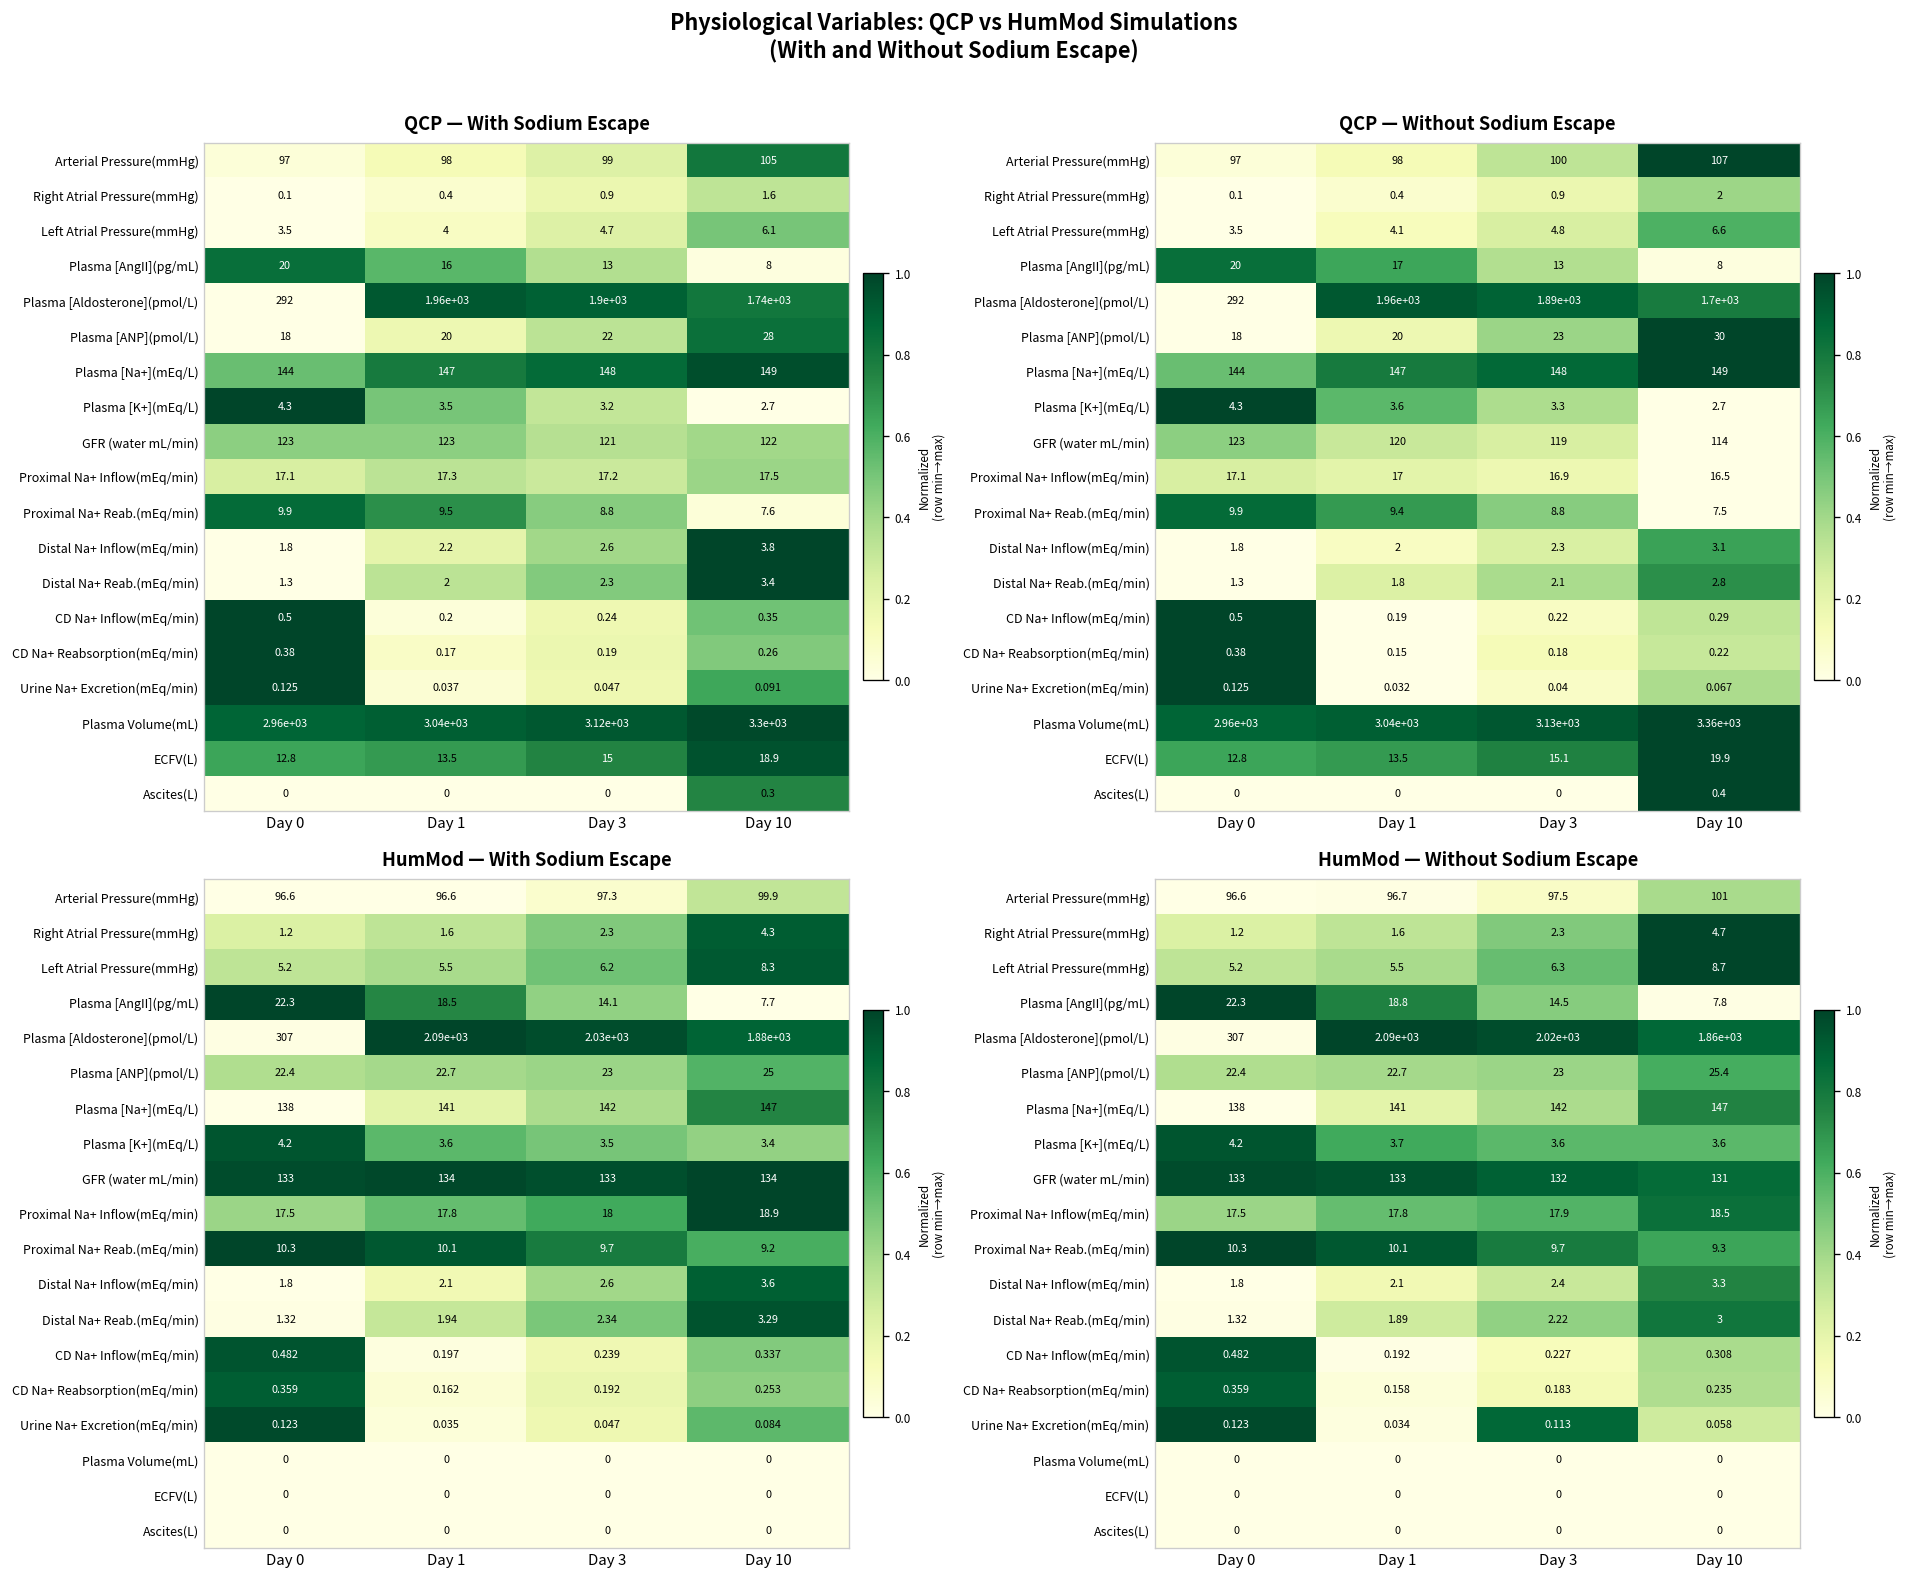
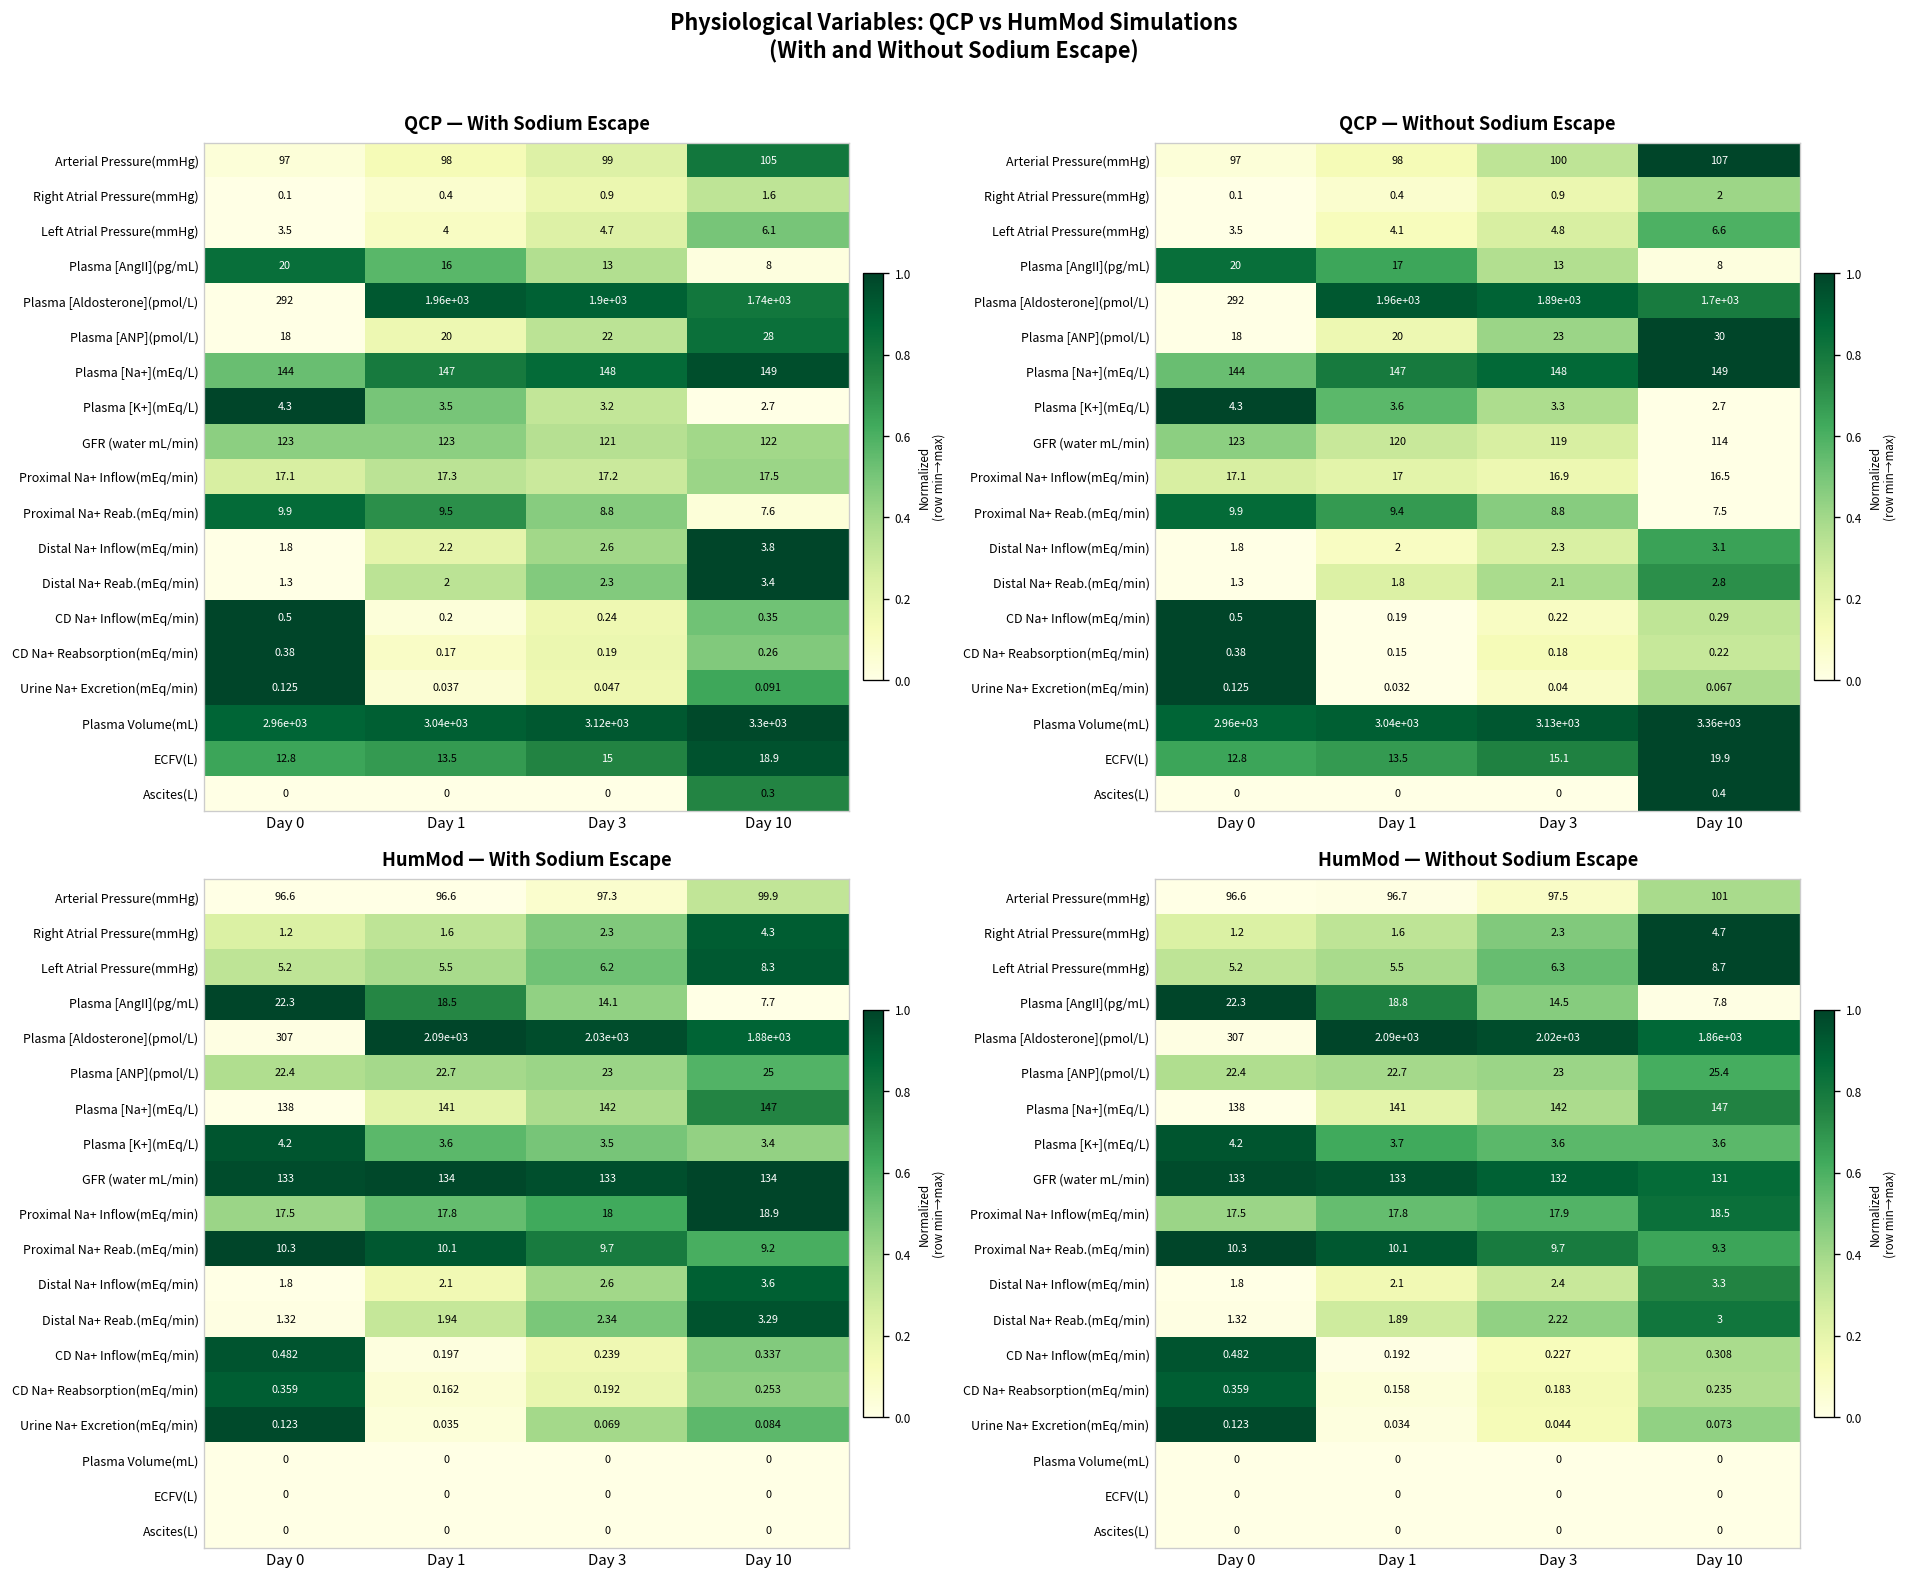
HumMod — With Sodium Escape, Urine Na+ Excretion(mEq/min), Day 3: 0.047 -> 0.069
HumMod — Without Sodium Escape, Urine Na+ Excretion(mEq/min), Day 3: 0.113 -> 0.044
HumMod — Without Sodium Escape, Urine Na+ Excretion(mEq/min), Day 10: 0.058 -> 0.073
